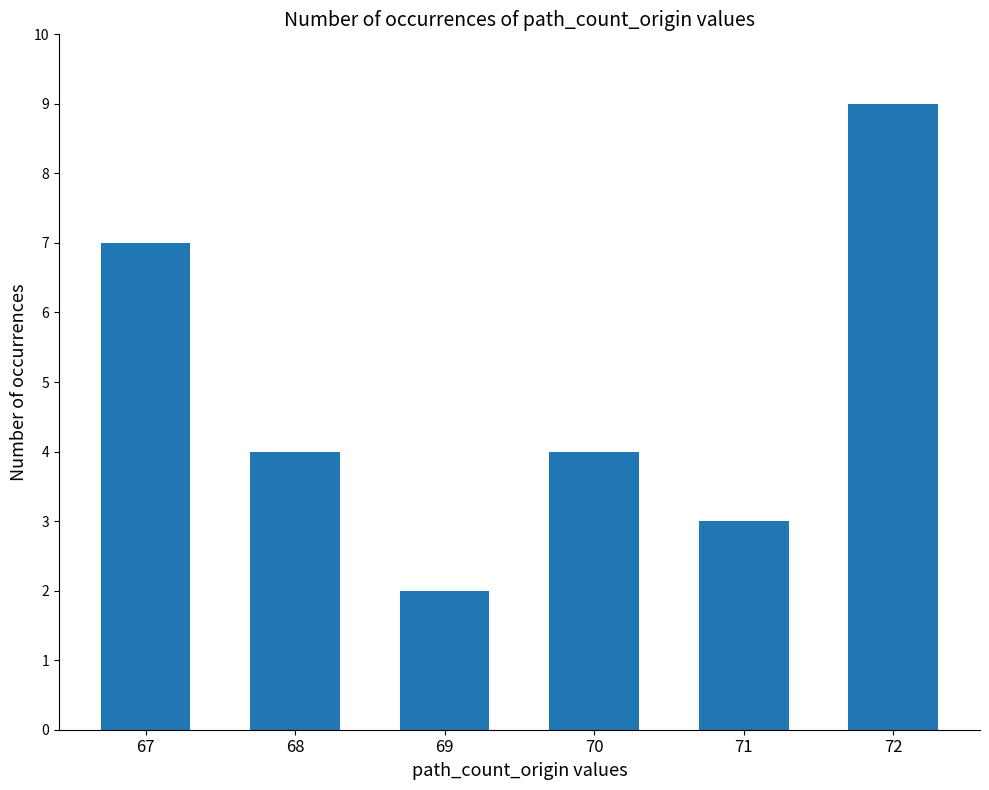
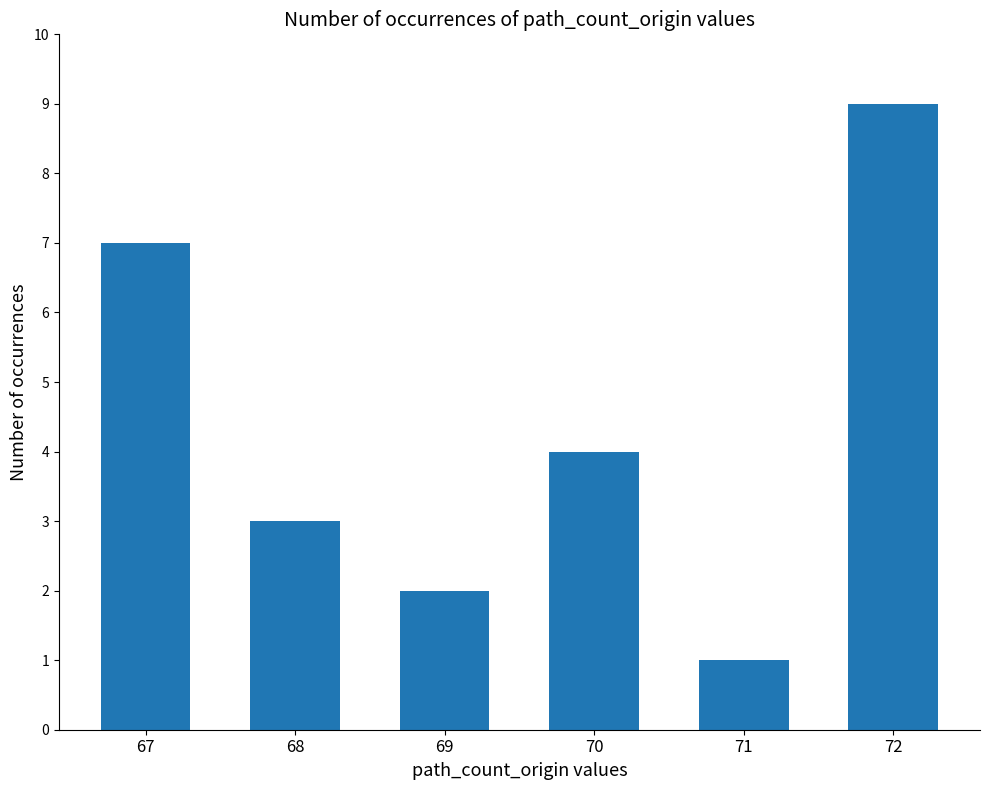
68: 4 -> 3
71: 3 -> 1
